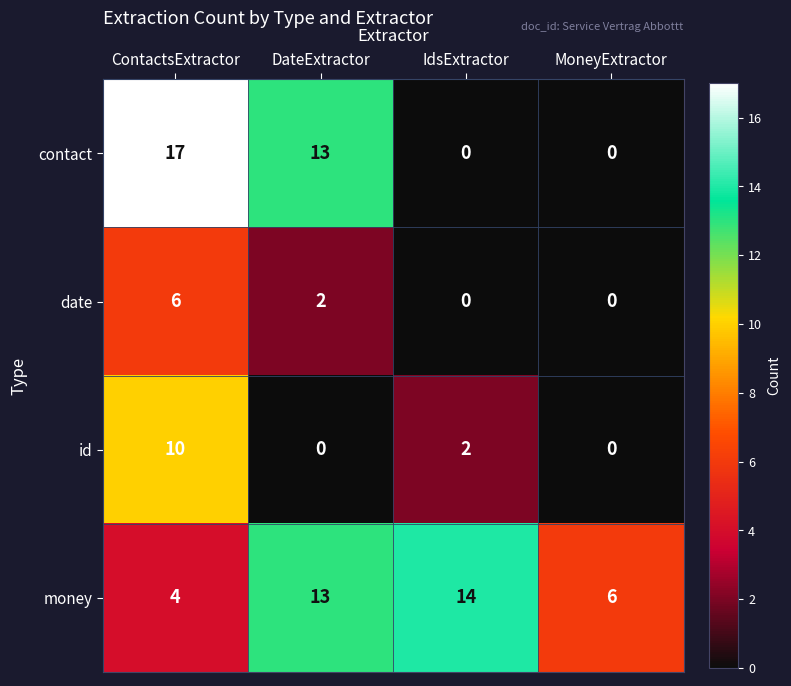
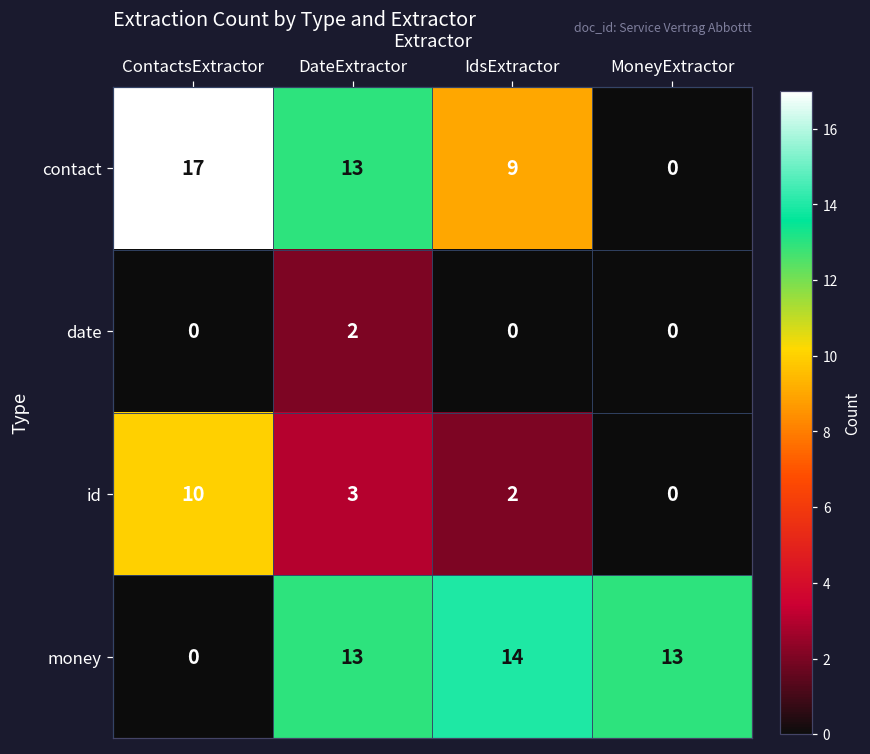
contact, IdsExtractor: 0 -> 9
date, ContactsExtractor: 6 -> 0
id, DateExtractor: 0 -> 3
money, ContactsExtractor: 4 -> 0
money, MoneyExtractor: 6 -> 13
